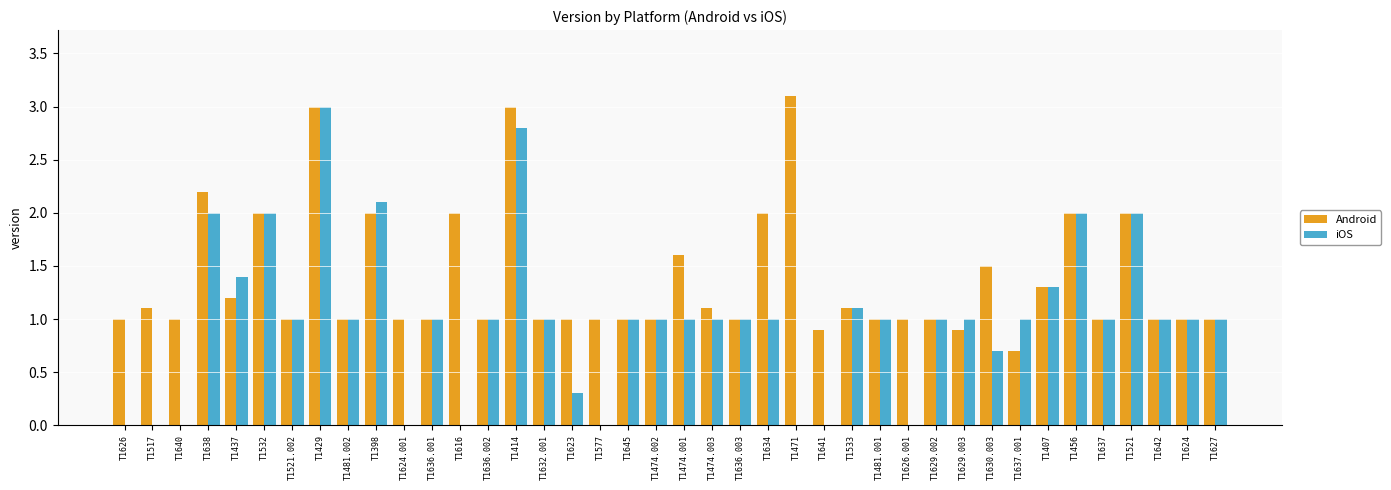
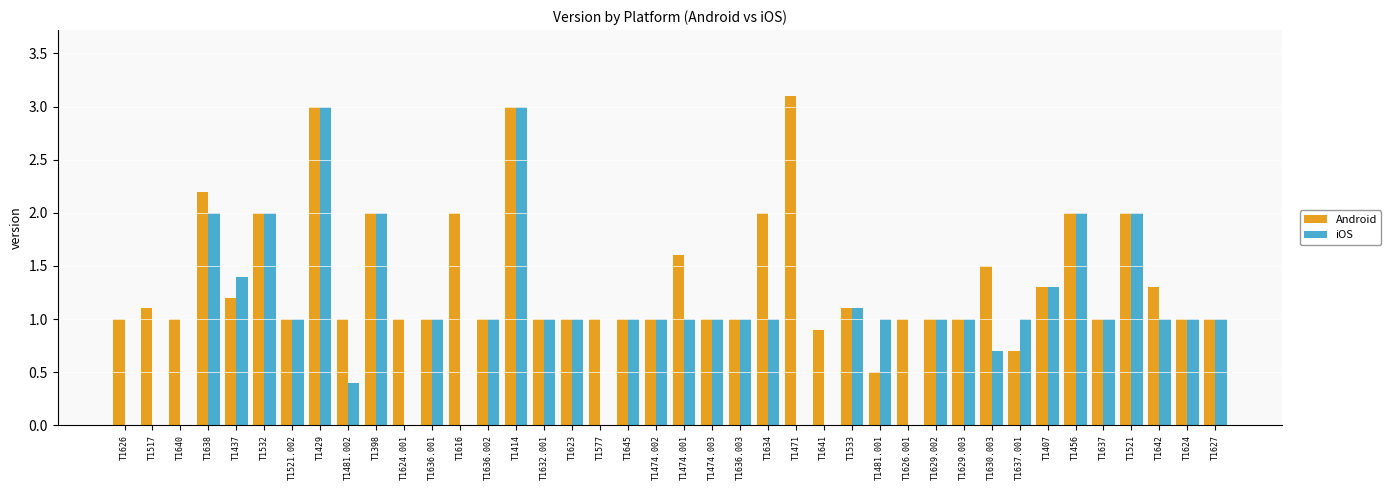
iOS, T1481.002: 1.0 -> 0.4
iOS, T1398: 2.1 -> 2.0
iOS, T1414: 2.8 -> 3.0
iOS, T1623: 0.3 -> 1.0
Android, T1474.003: 1.1 -> 1.0
Android, T1481.001: 1.0 -> 0.5
Android, T1629.003: 0.9 -> 1.0
Android, T1642: 1.0 -> 1.3
